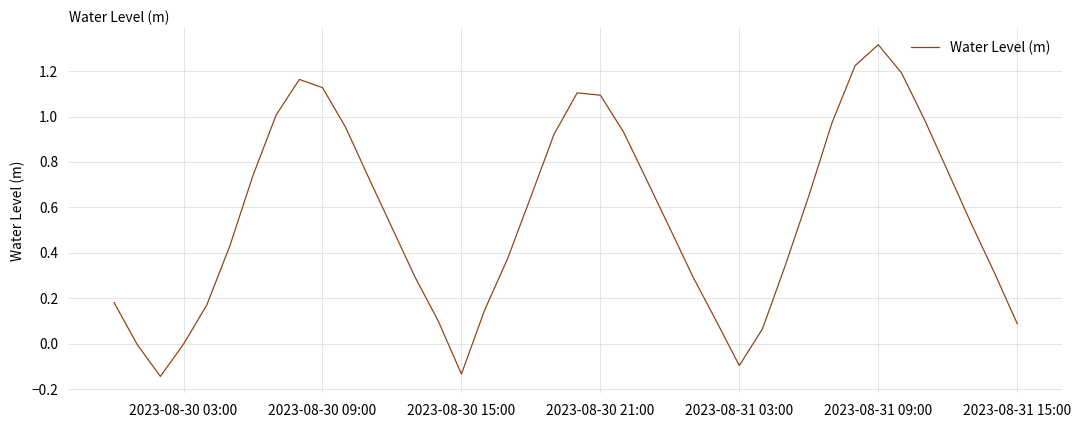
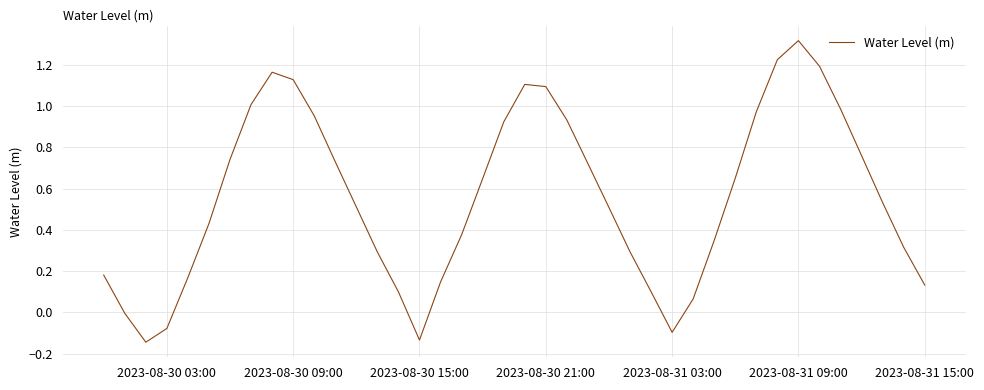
2023-08-30 03:00: 0.00 -> -0.08
2023-08-31 15:00: 0.09 -> 0.13
